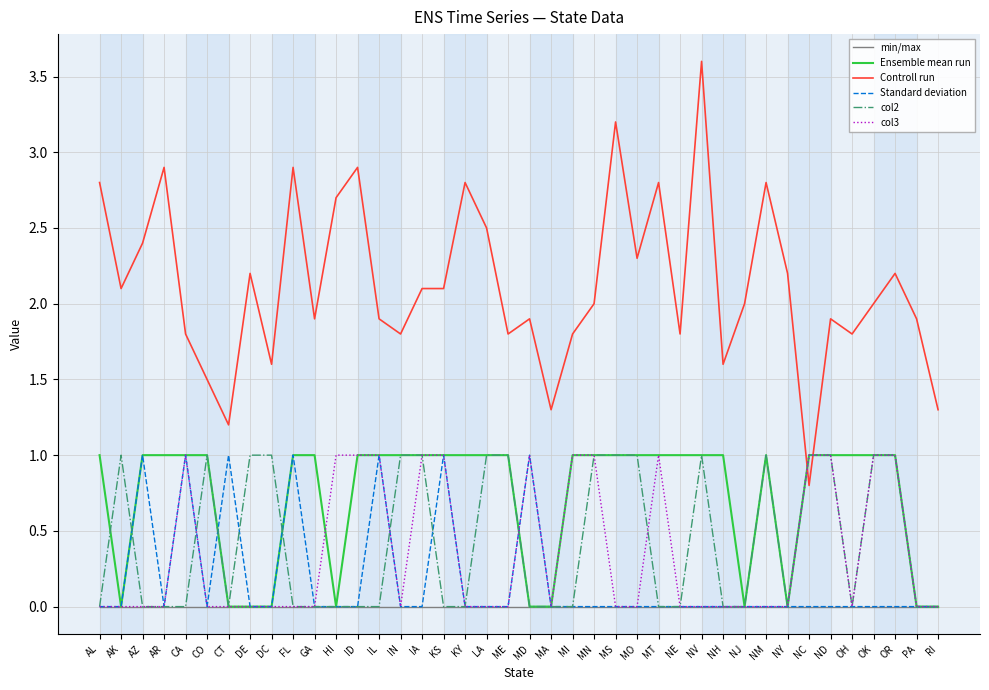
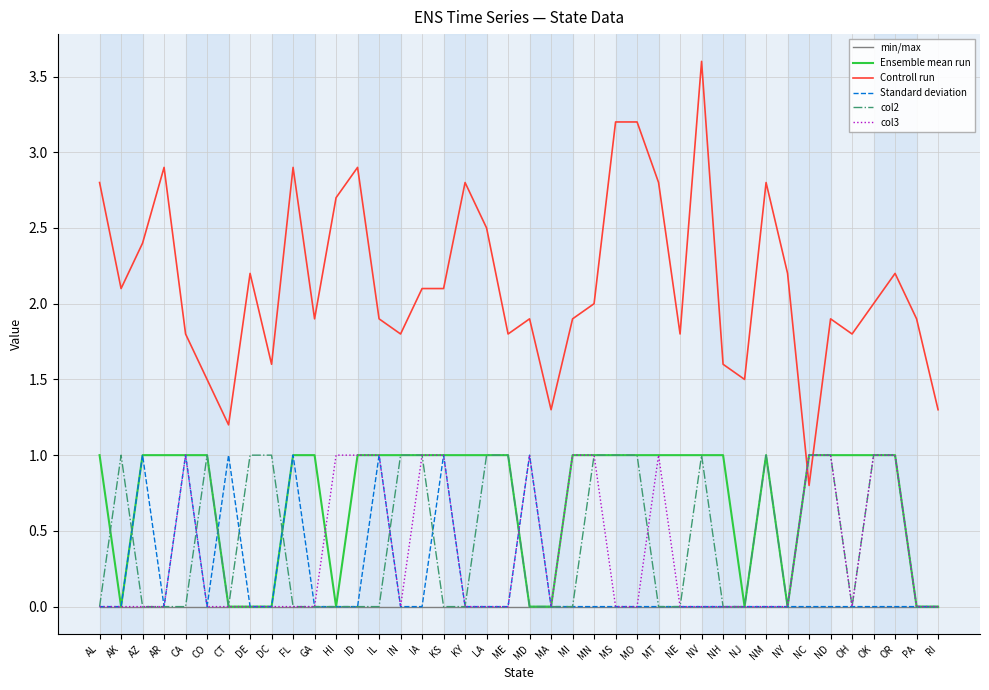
Controll run, MI: 1.8 -> 1.9
Controll run, MO: 2.3 -> 3.2
Controll run, NJ: 2.0 -> 1.5
